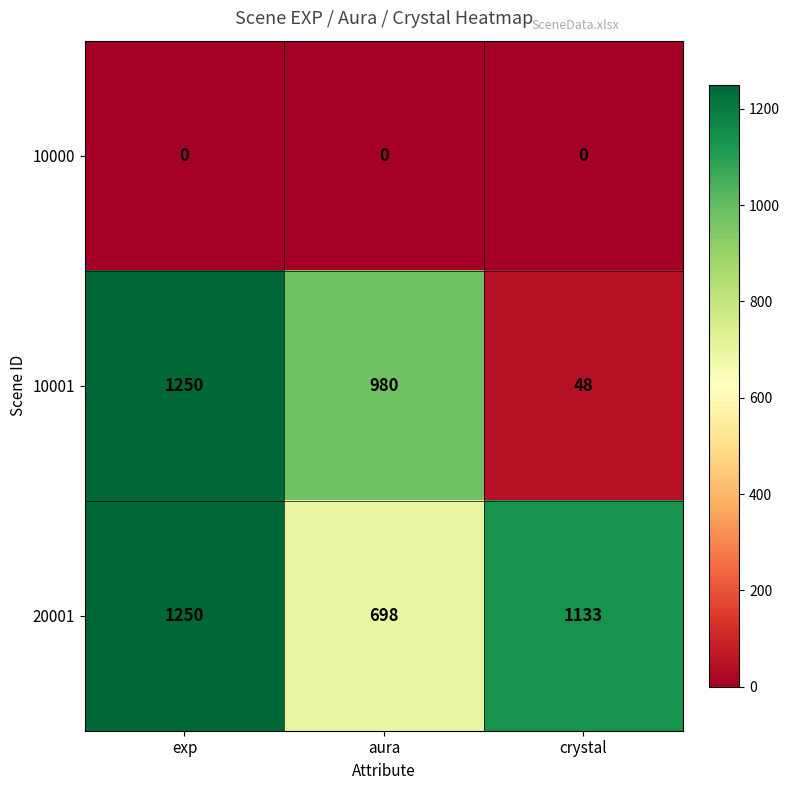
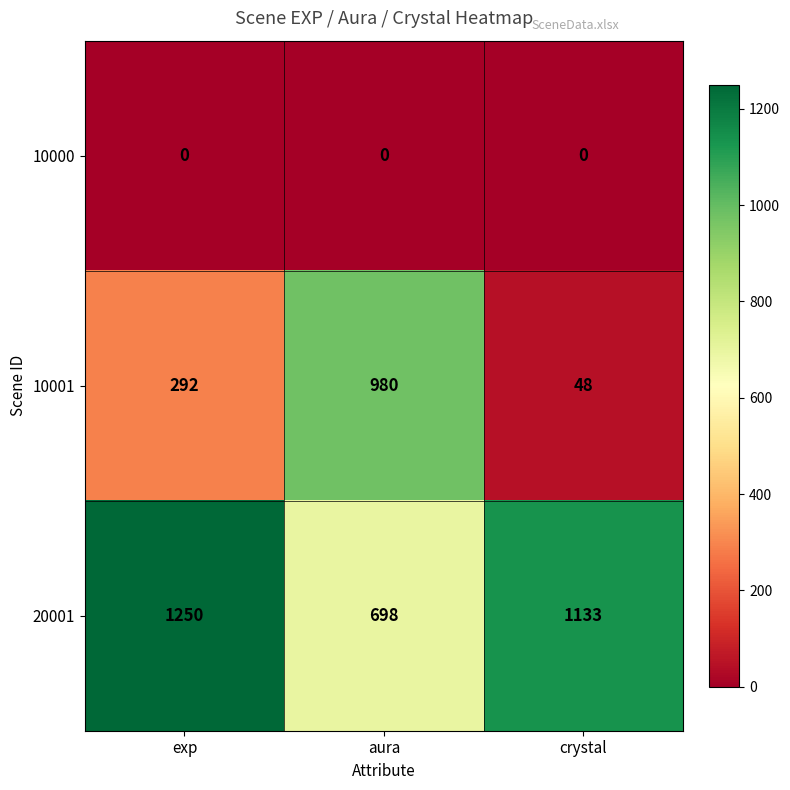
10001, exp: 1250 -> 292
